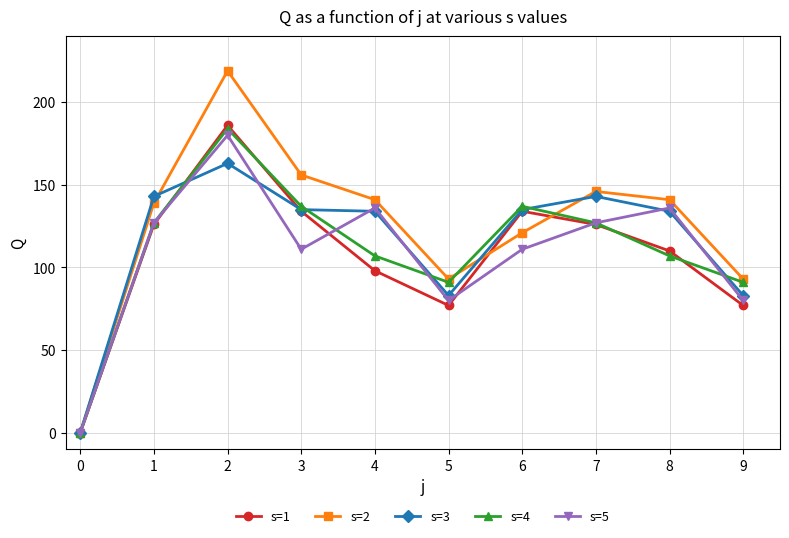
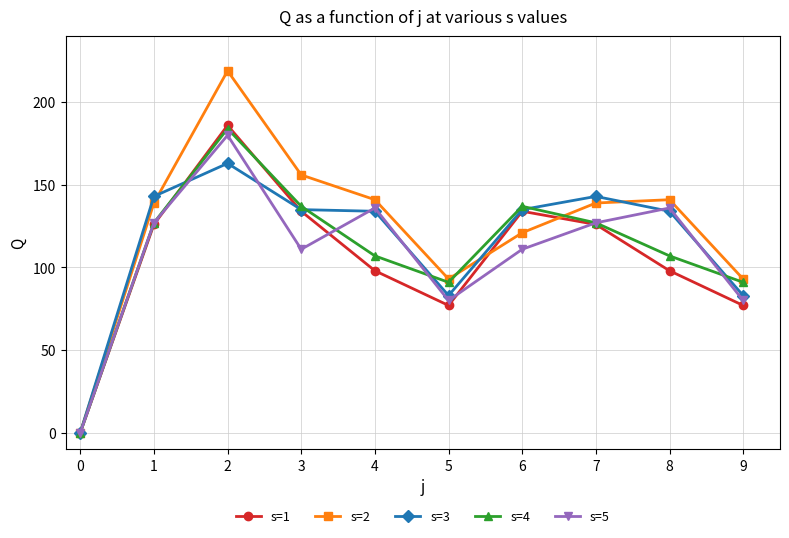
s=2, 7: 146 -> 139
s=1, 8: 110 -> 98
